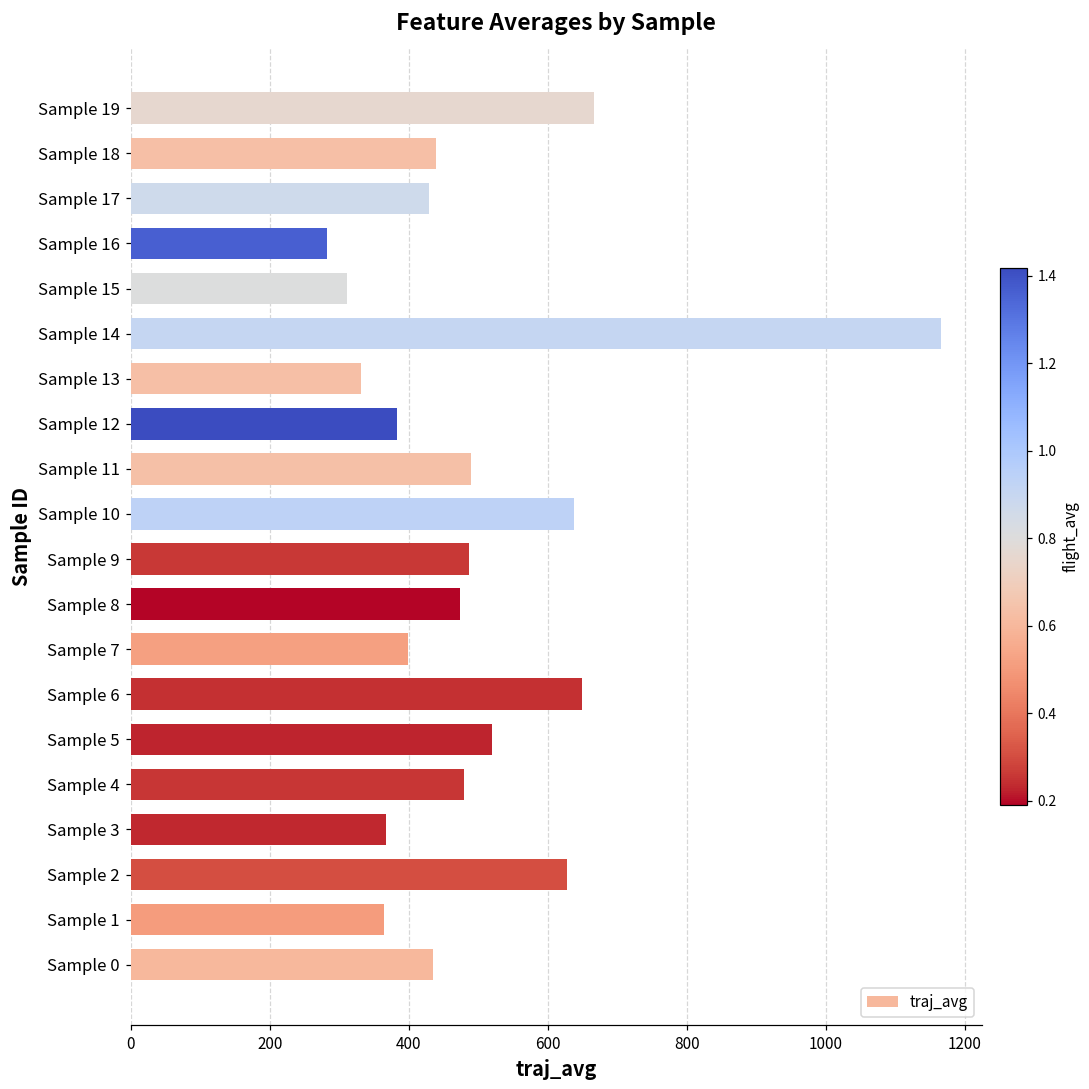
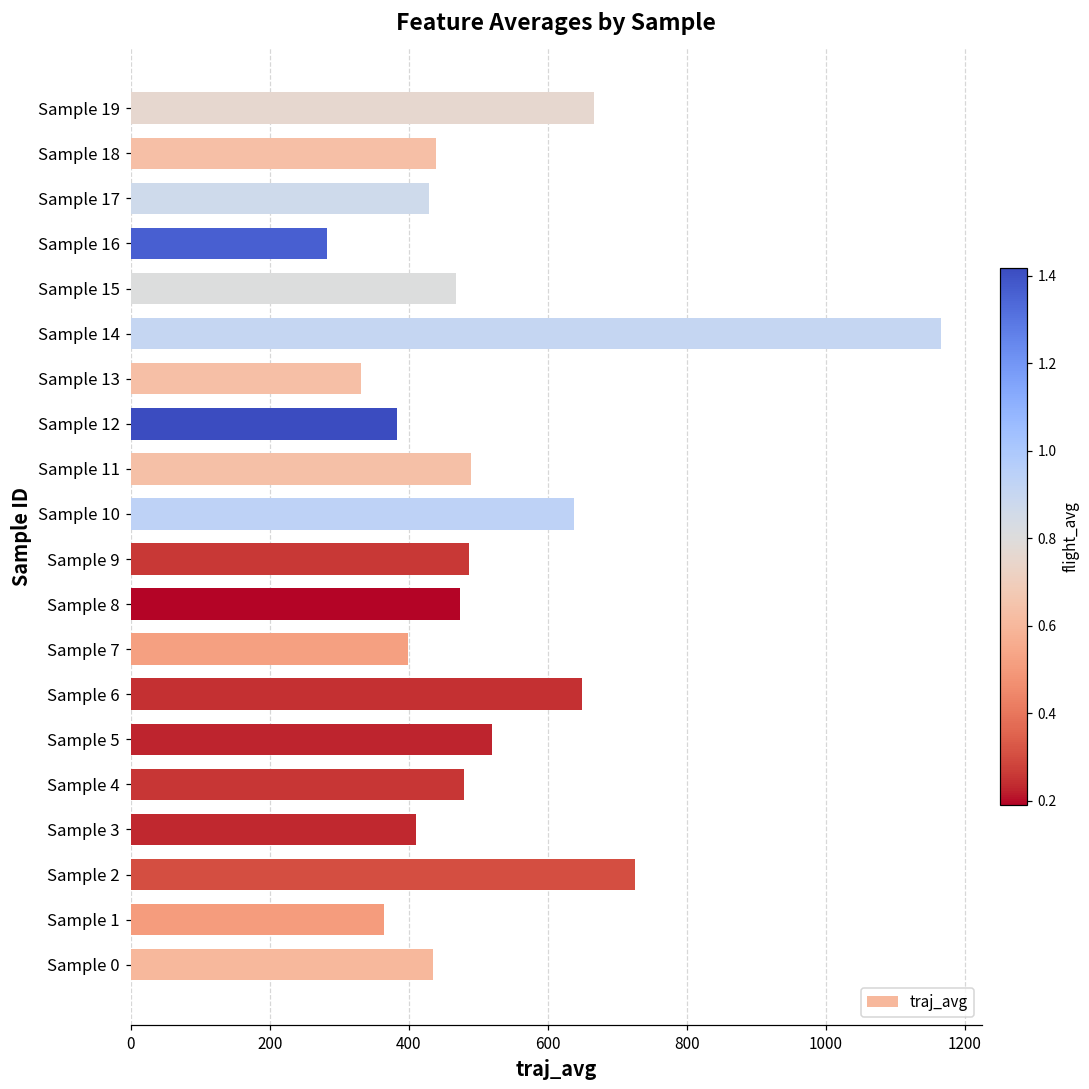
Sample 15: 310 -> 470
Sample 3: 370 -> 410
Sample 2: 630 -> 720
